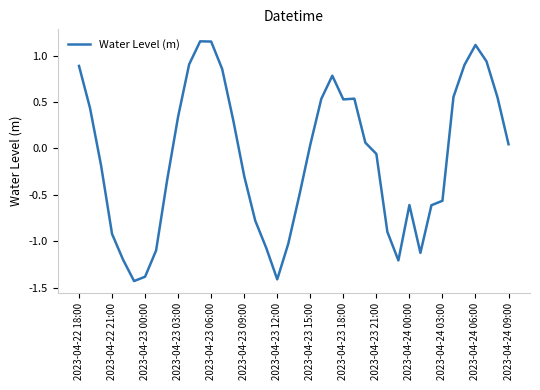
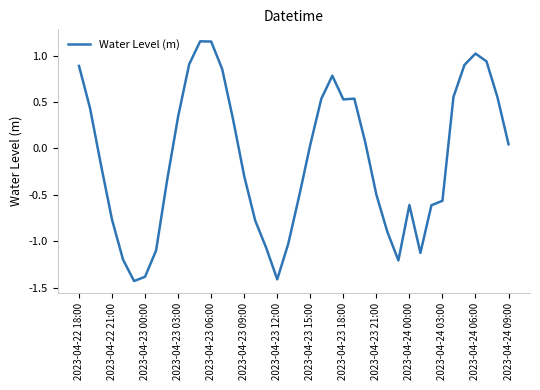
2023-04-22 21:00: -0.9 -> -0.8
2023-04-23 21:00: -0.1 -> -0.5
2023-04-24 06:00: 1.1 -> 1.0
